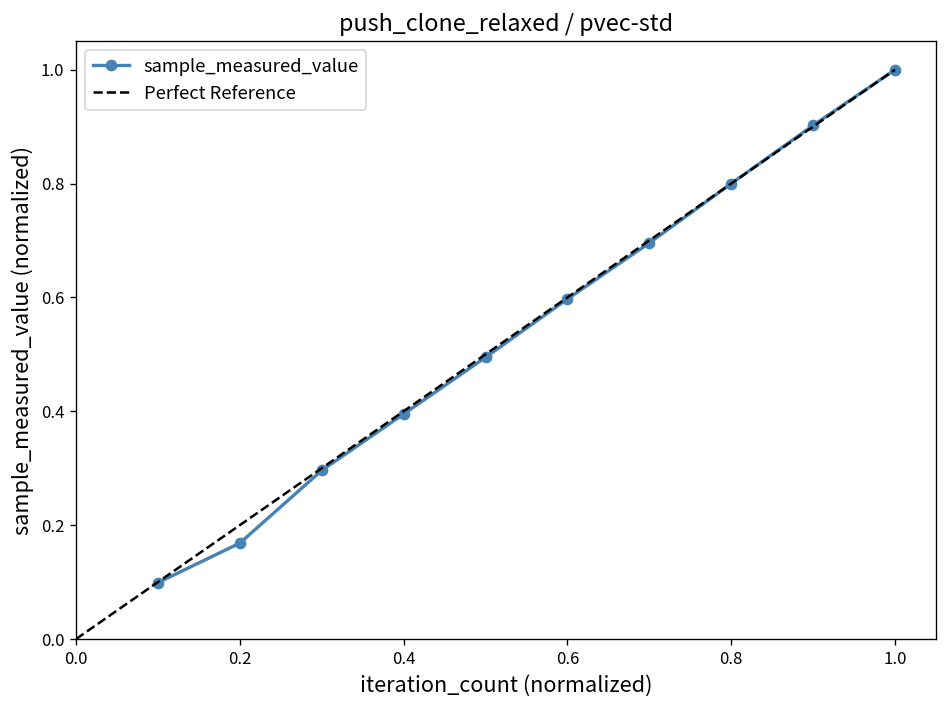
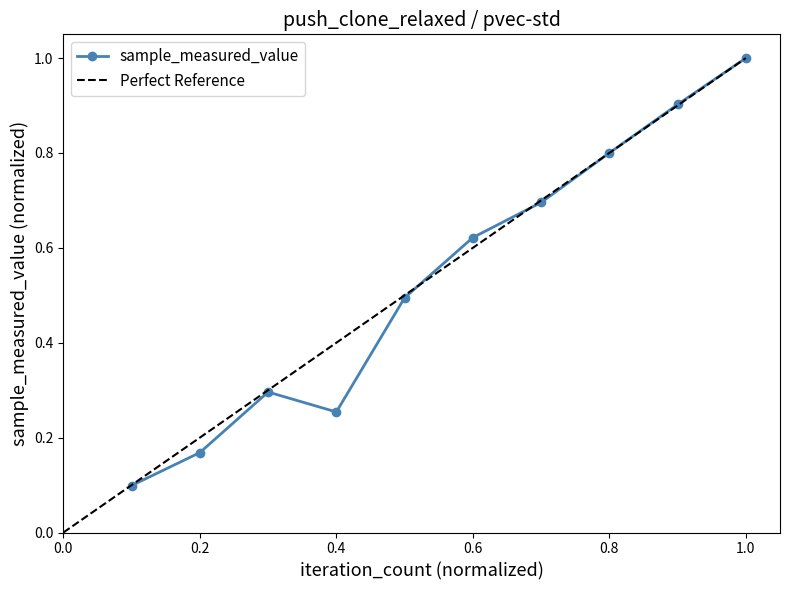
sample_measured_value, 0.4: 0.40 -> 0.25
sample_measured_value, 0.6: 0.60 -> 0.62
